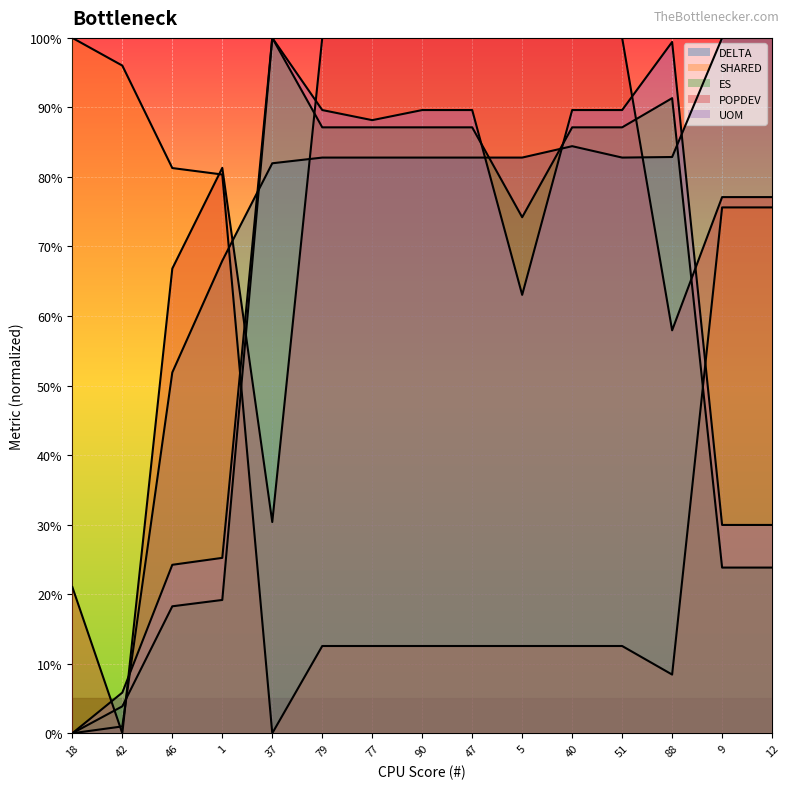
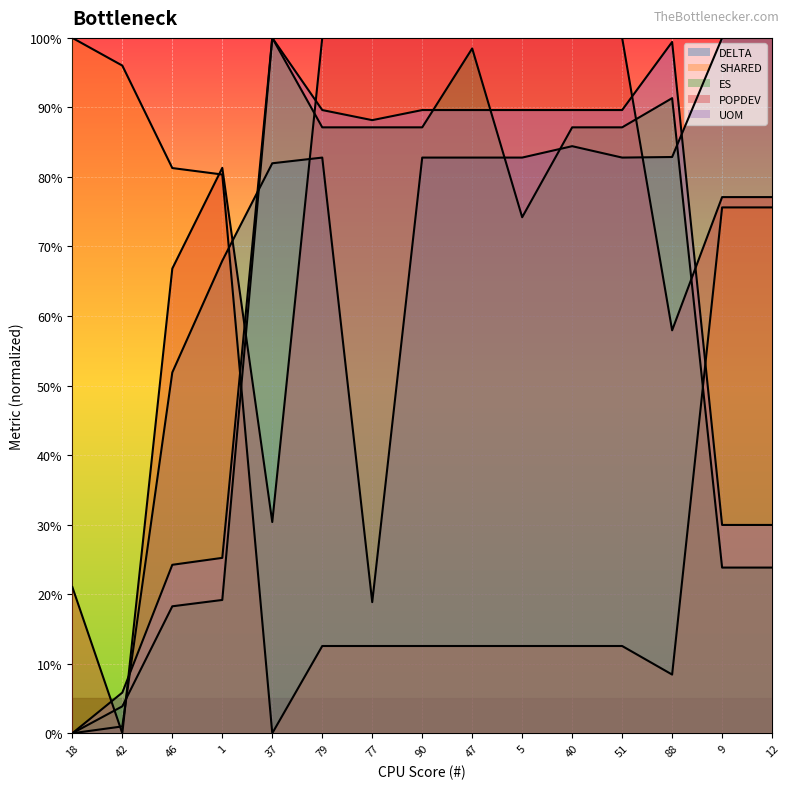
DELTA, 77: 83% -> 19%
ES, 47: 87% -> 98%
UOM, 5: 63% -> 90%
